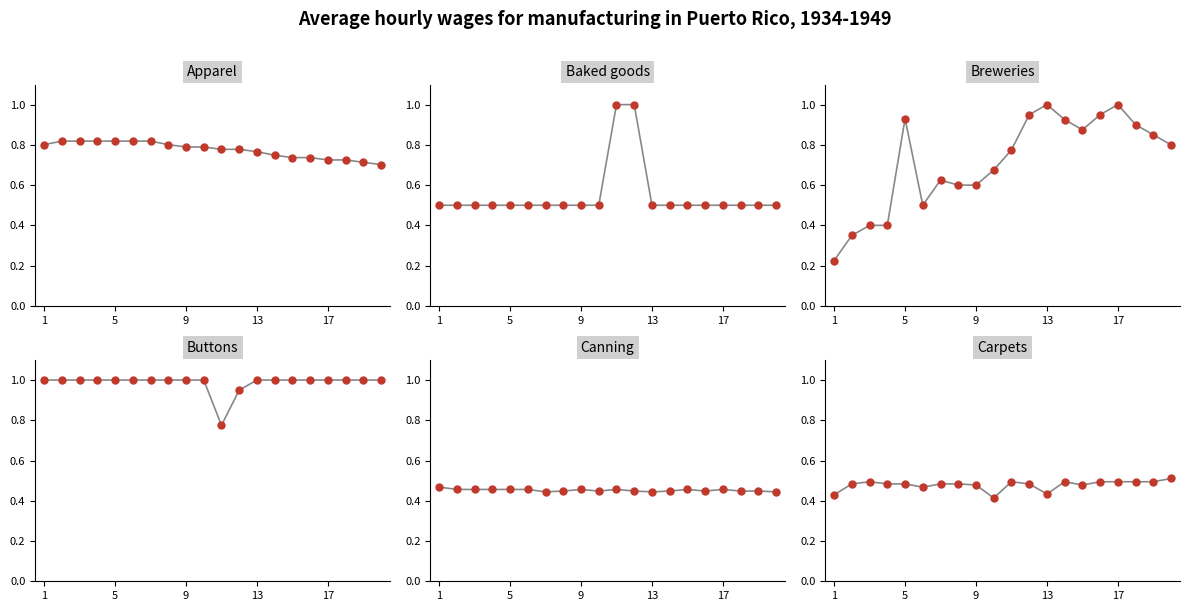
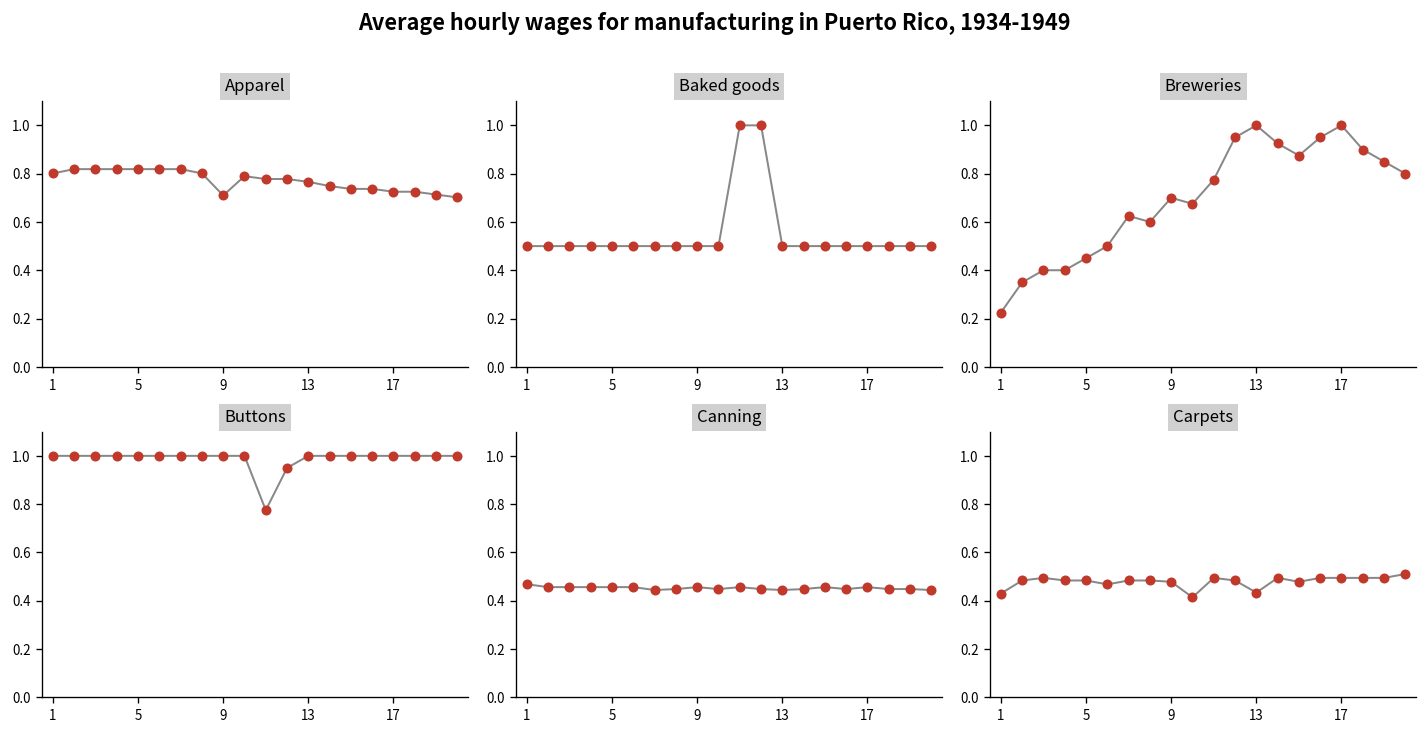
Apparel, 9: 0.79 -> 0.71
Breweries, 5: 0.93 -> 0.45
Breweries, 9: 0.6 -> 0.7
